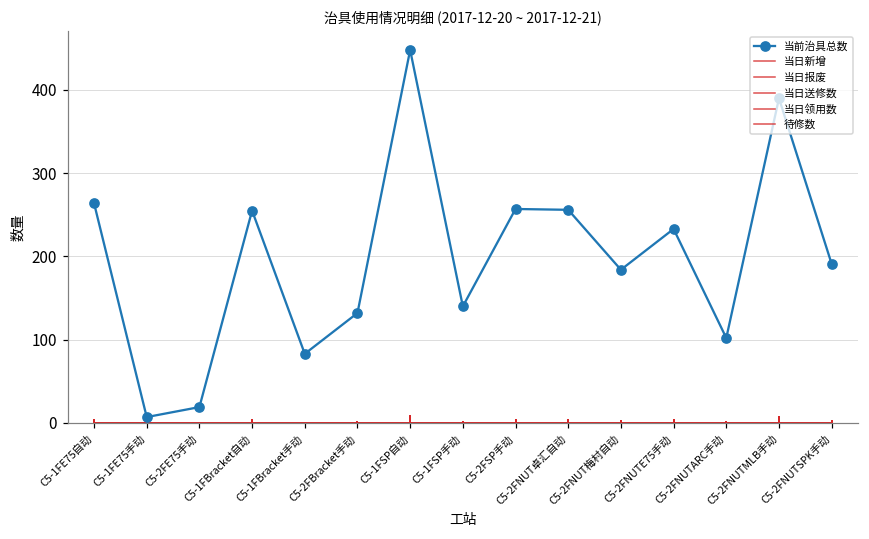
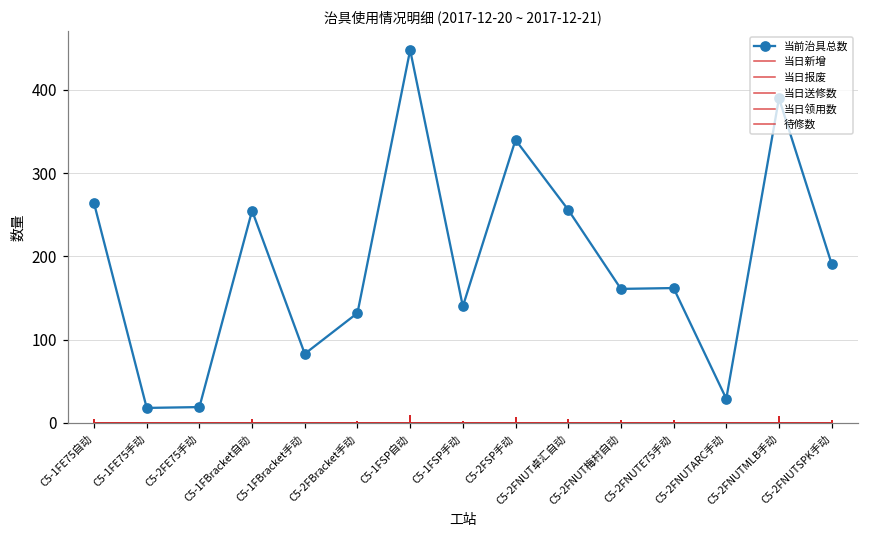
当前治具总数, C5-1FE75手动: 10 -> 20
当前治具总数, C5-2FSP手动: 260 -> 340
当前治具总数, C5-2FNUT梅村自动: 180 -> 160
当前治具总数, C5-2FNUTE75手动: 230 -> 160
当前治具总数, C5-2FNUTARC手动: 100 -> 30
